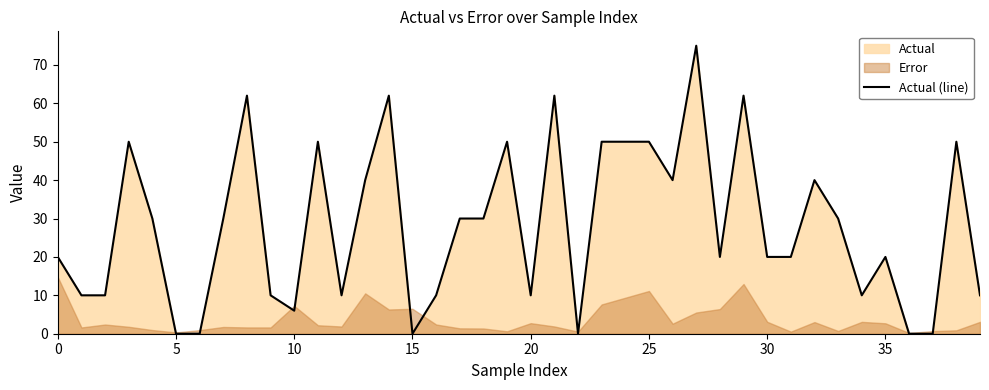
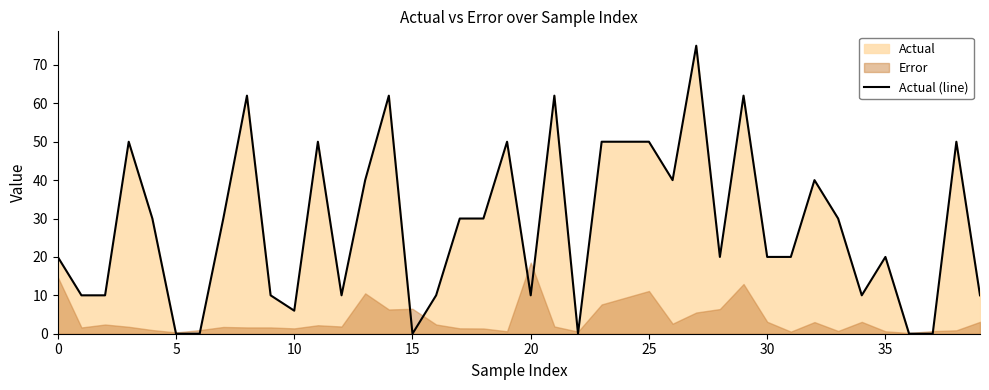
Error, 10: 7 -> 1
Error, 20: 3 -> 19
Error, 35: 3 -> 1
